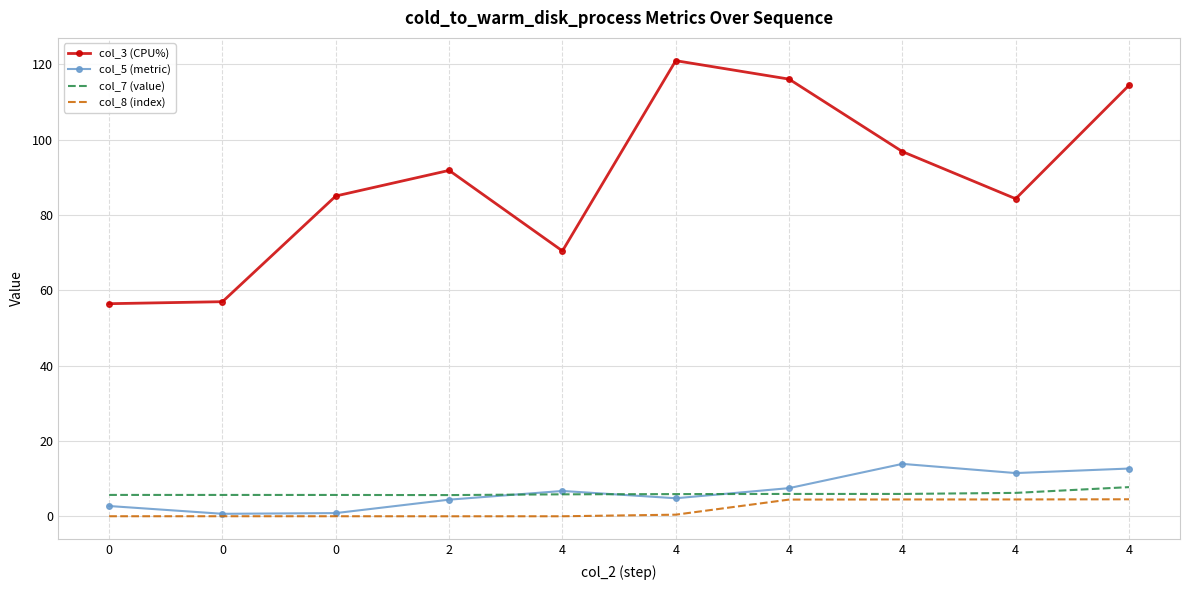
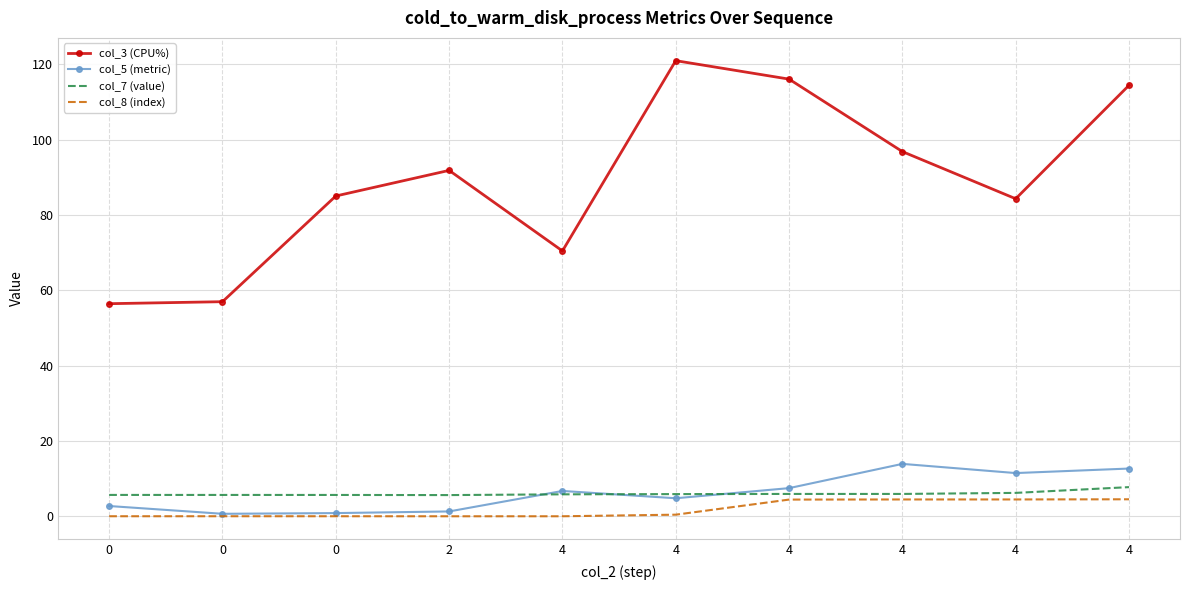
col_5 (metric), 2: 4 -> 1
